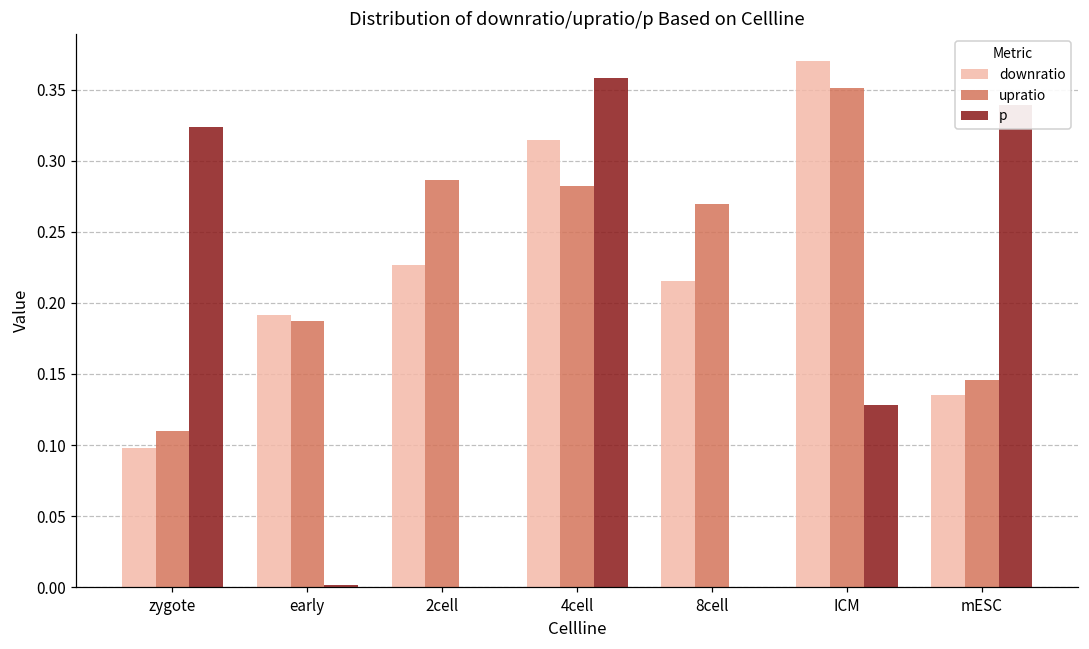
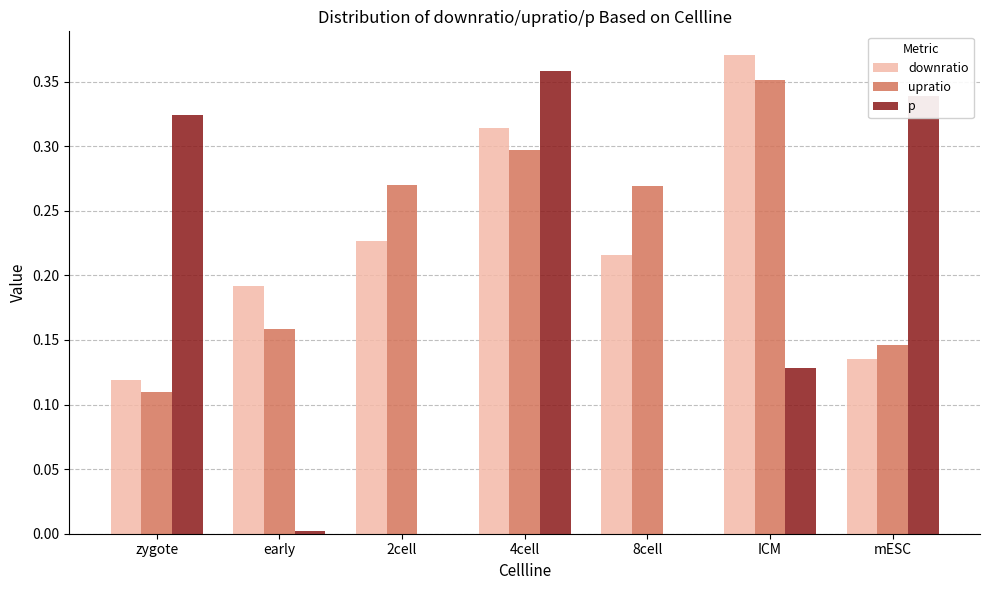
downratio, zygote: 0.098 -> 0.119
upratio, early: 0.187 -> 0.159
upratio, 2cell: 0.286 -> 0.270
upratio, 4cell: 0.282 -> 0.297
